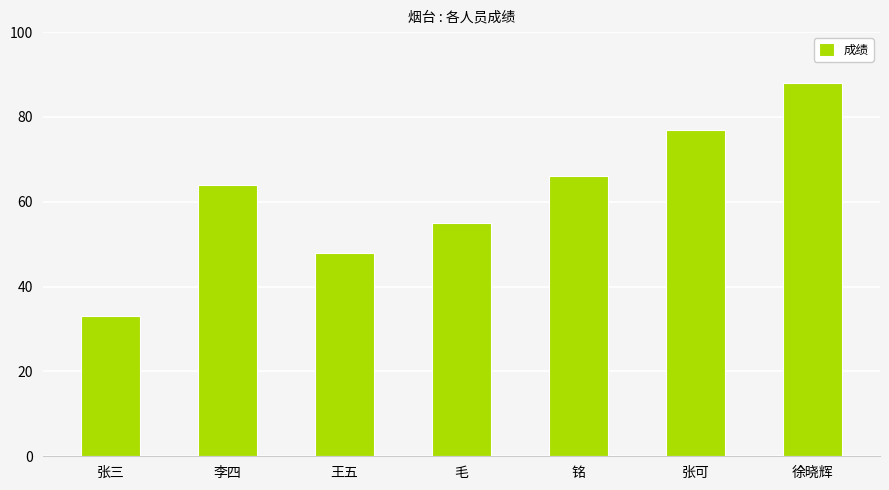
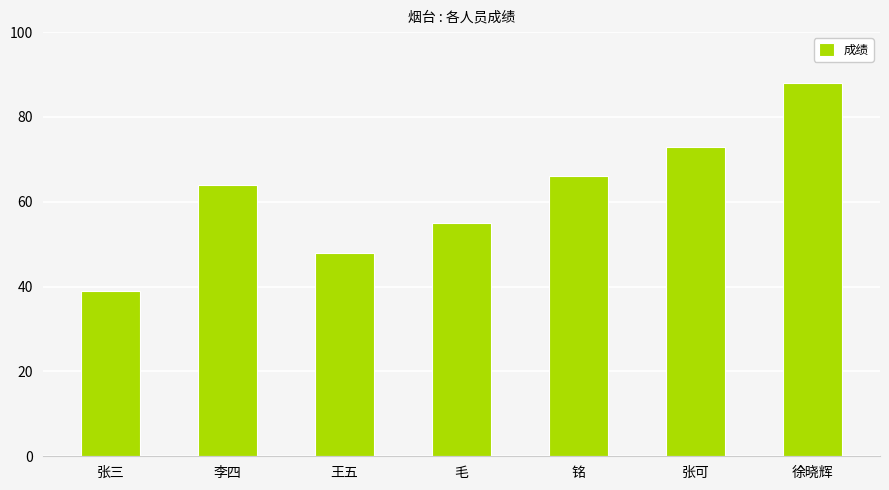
张三: 33 -> 39
张可: 77 -> 73
